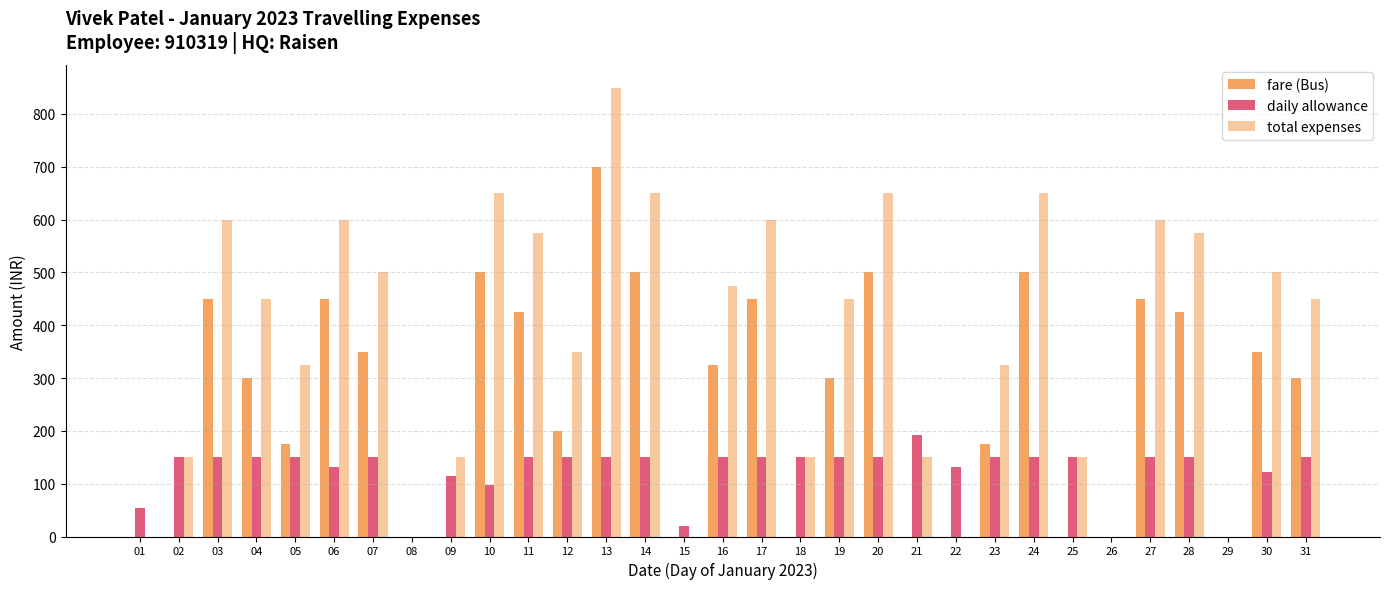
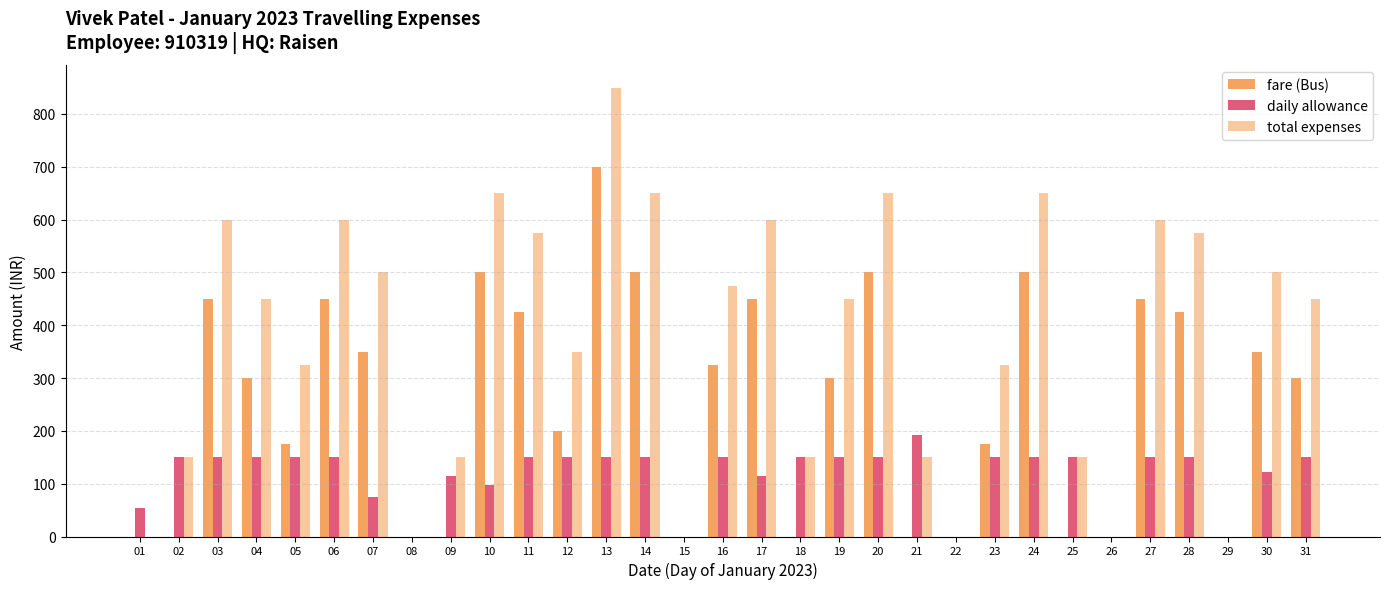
daily allowance, 06: 130 -> 150
daily allowance, 07: 150 -> 80
daily allowance, 15: 20 -> 0
daily allowance, 17: 150 -> 120
daily allowance, 22: 130 -> 0
